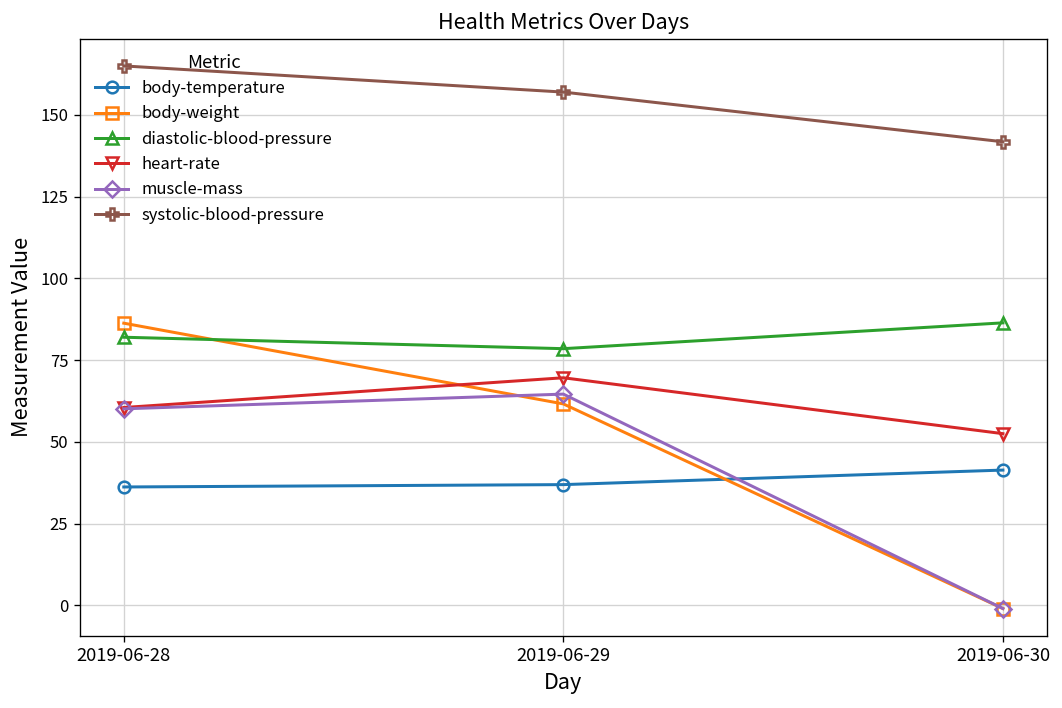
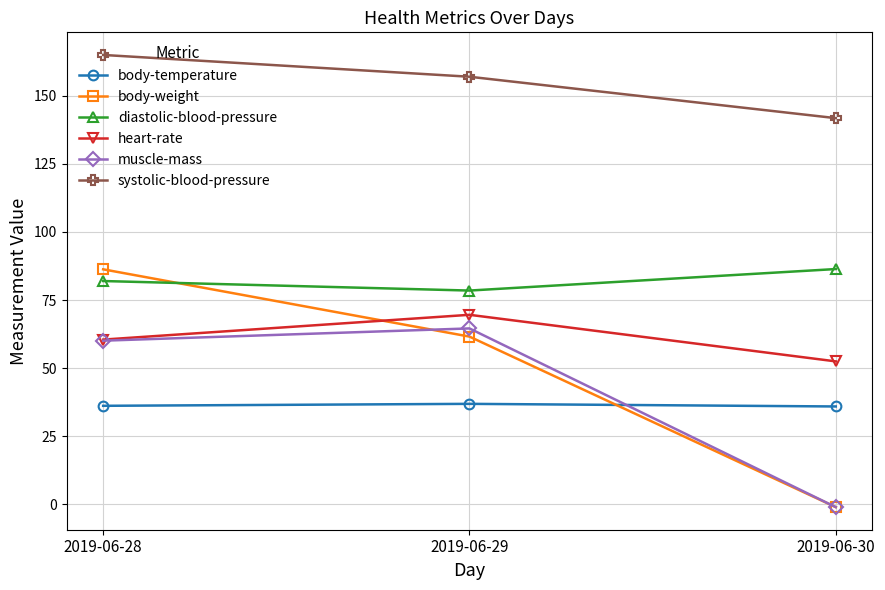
body-temperature, 2019-06-30: 41 -> 36
